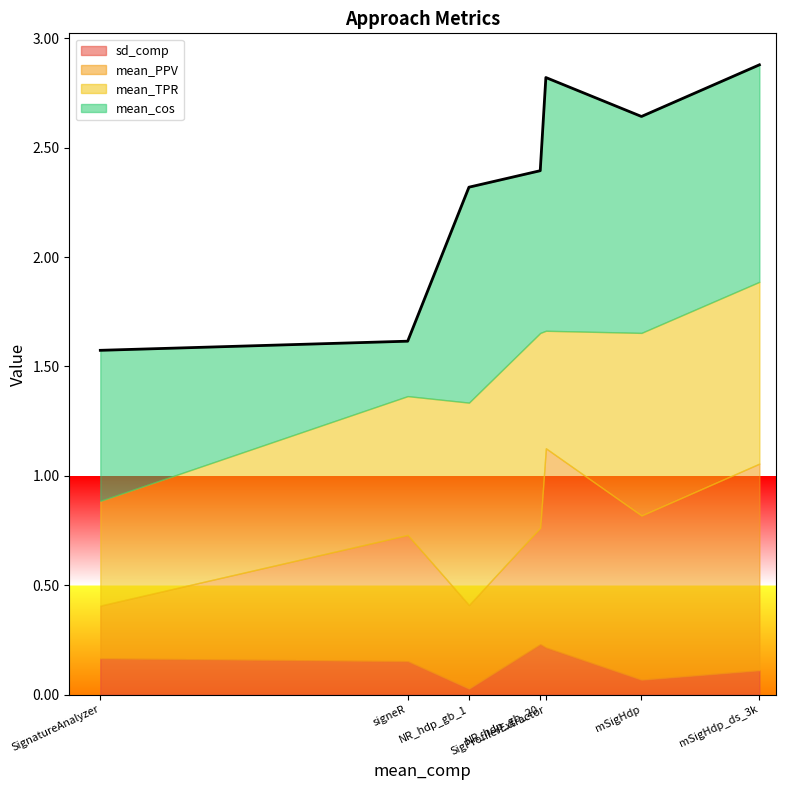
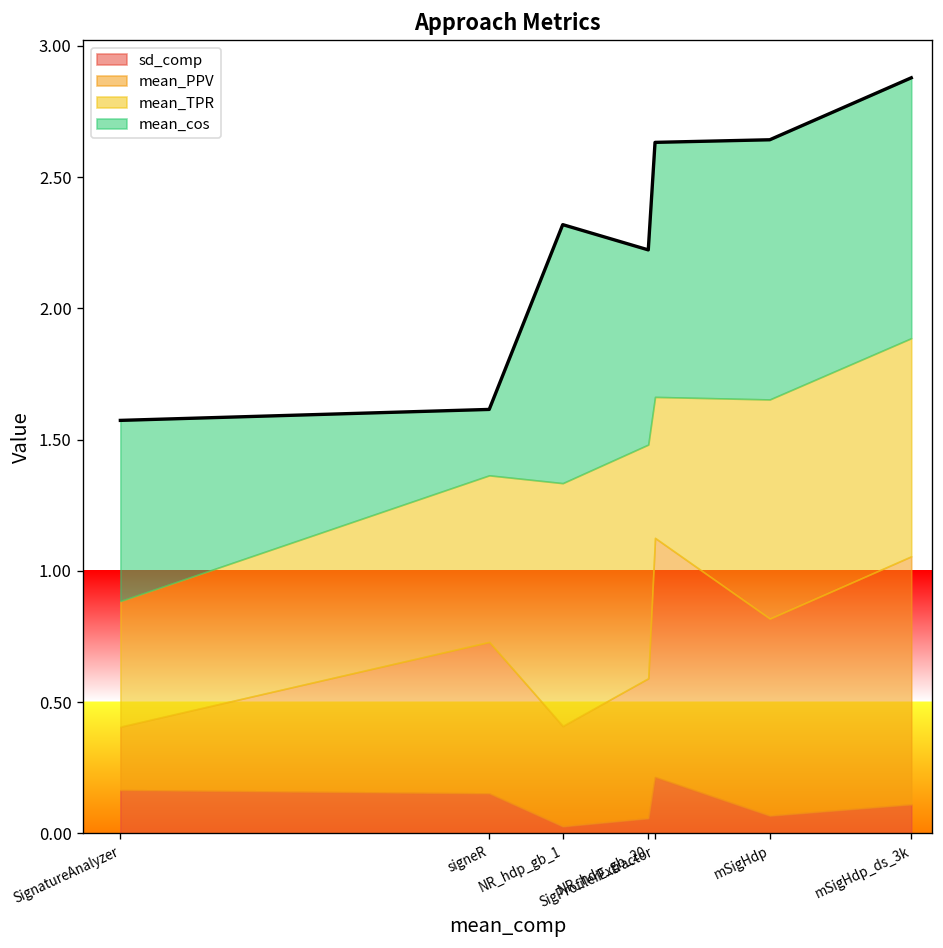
sd_comp, NR_hdp_gb_20: 0.23 -> 0.06
mean_cos, SigProfilerExtractor: 1.16 -> 0.97
